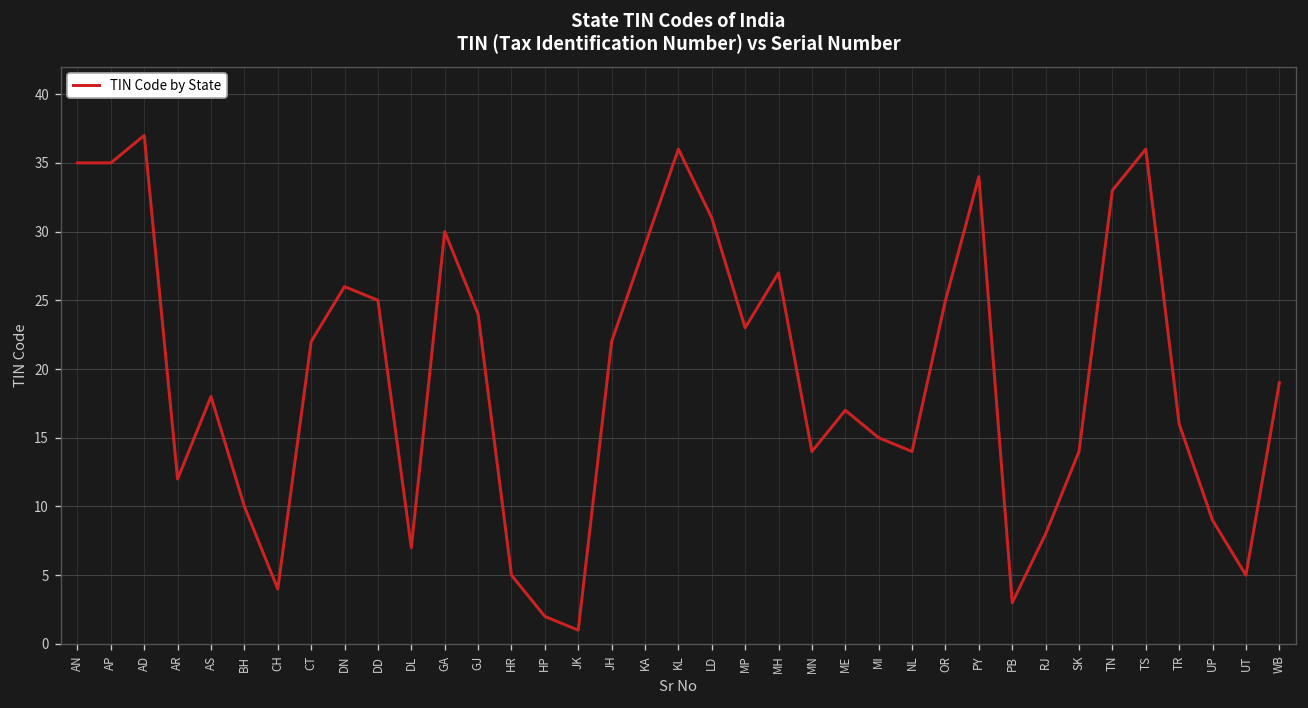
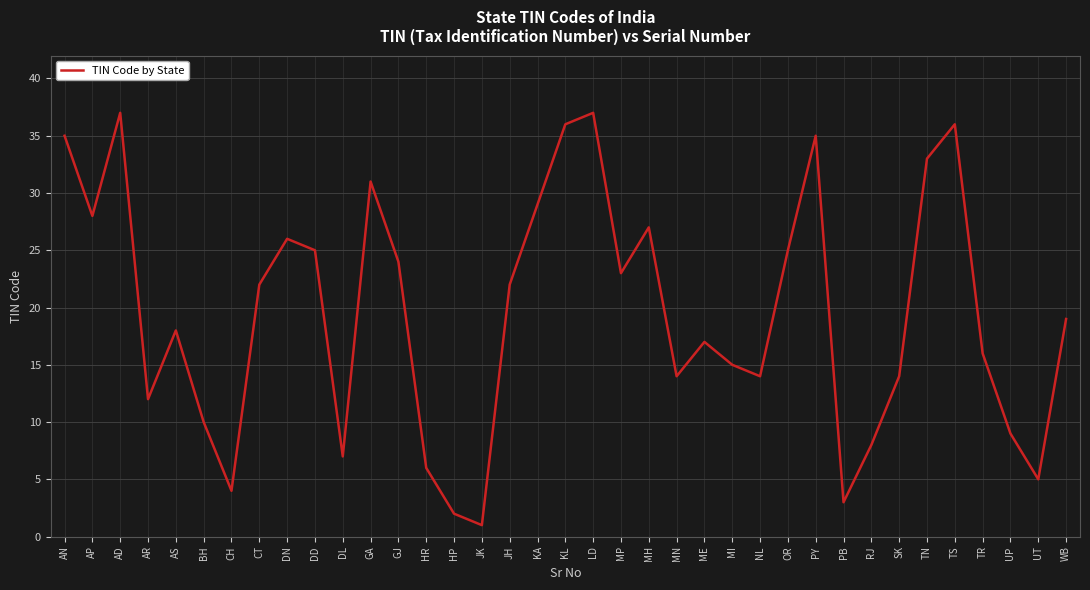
AP: 35 -> 28
GA: 30 -> 31
HR: 5 -> 6
LD: 31 -> 37
PY: 34 -> 35
